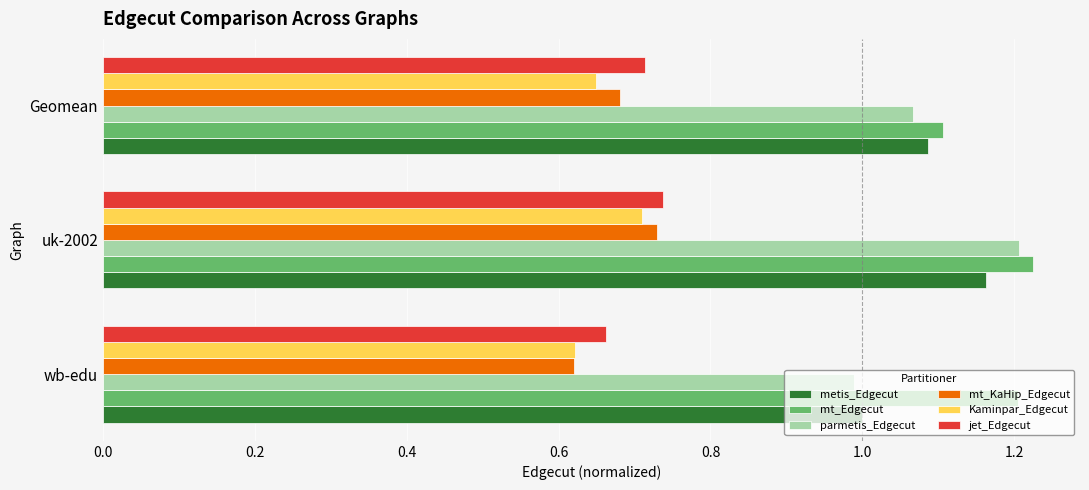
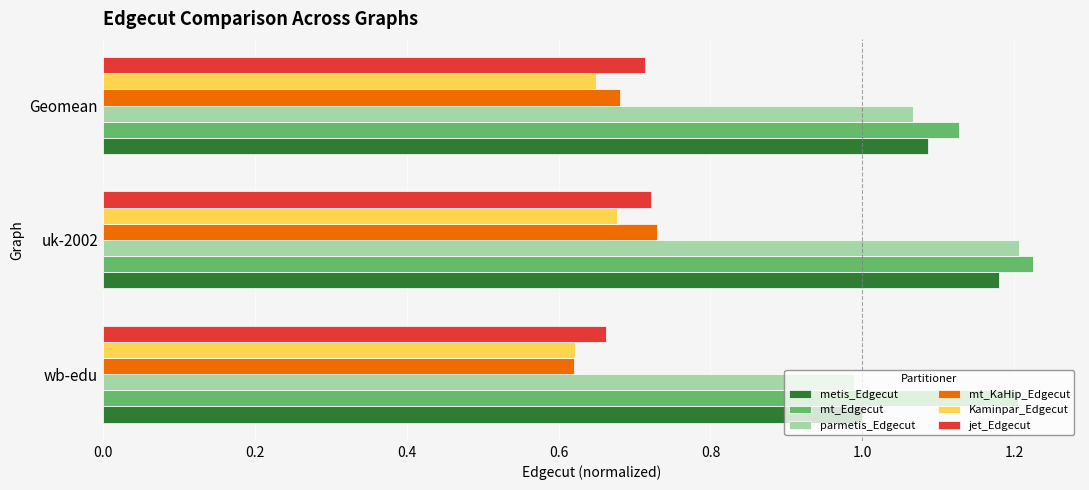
mt_Edgecut, Geomean: 1.11 -> 1.13
jet_Edgecut, uk-2002: 0.74 -> 0.72
Kaminpar_Edgecut, uk-2002: 0.71 -> 0.68
metis_Edgecut, uk-2002: 1.16 -> 1.18
